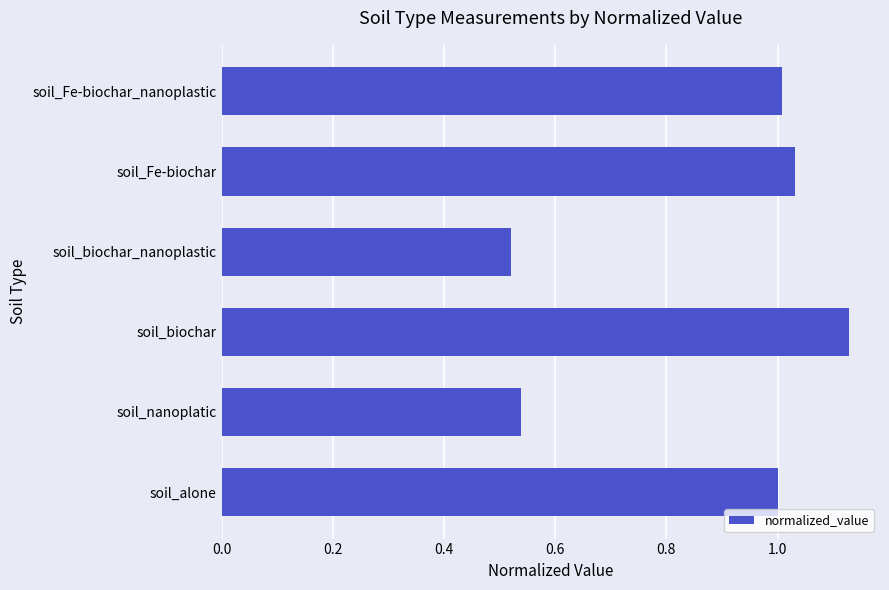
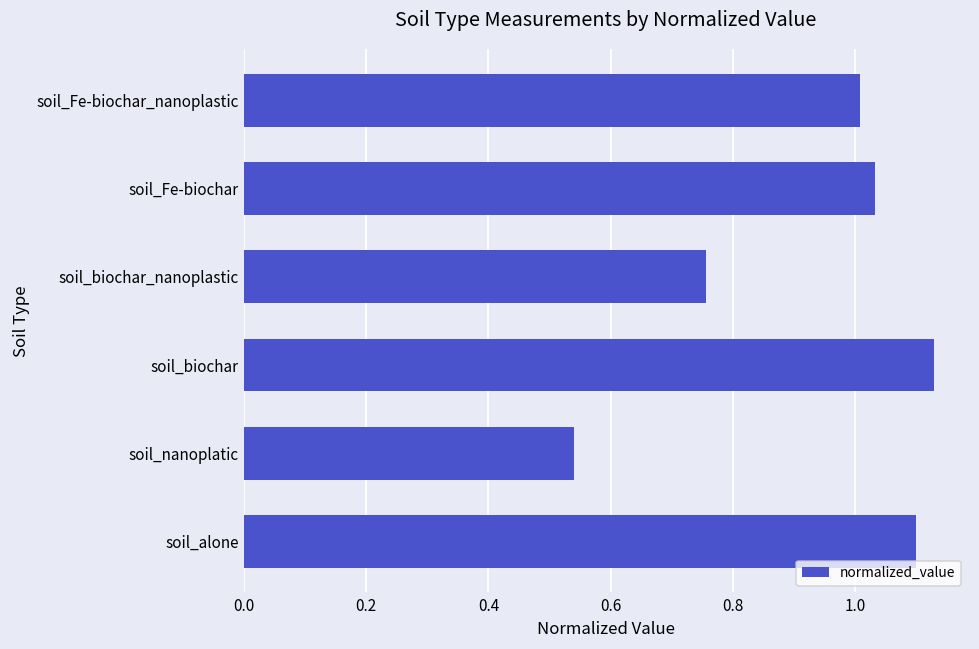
soil_biochar_nanoplastic: 0.52 -> 0.76
soil_alone: 1.0 -> 1.1
